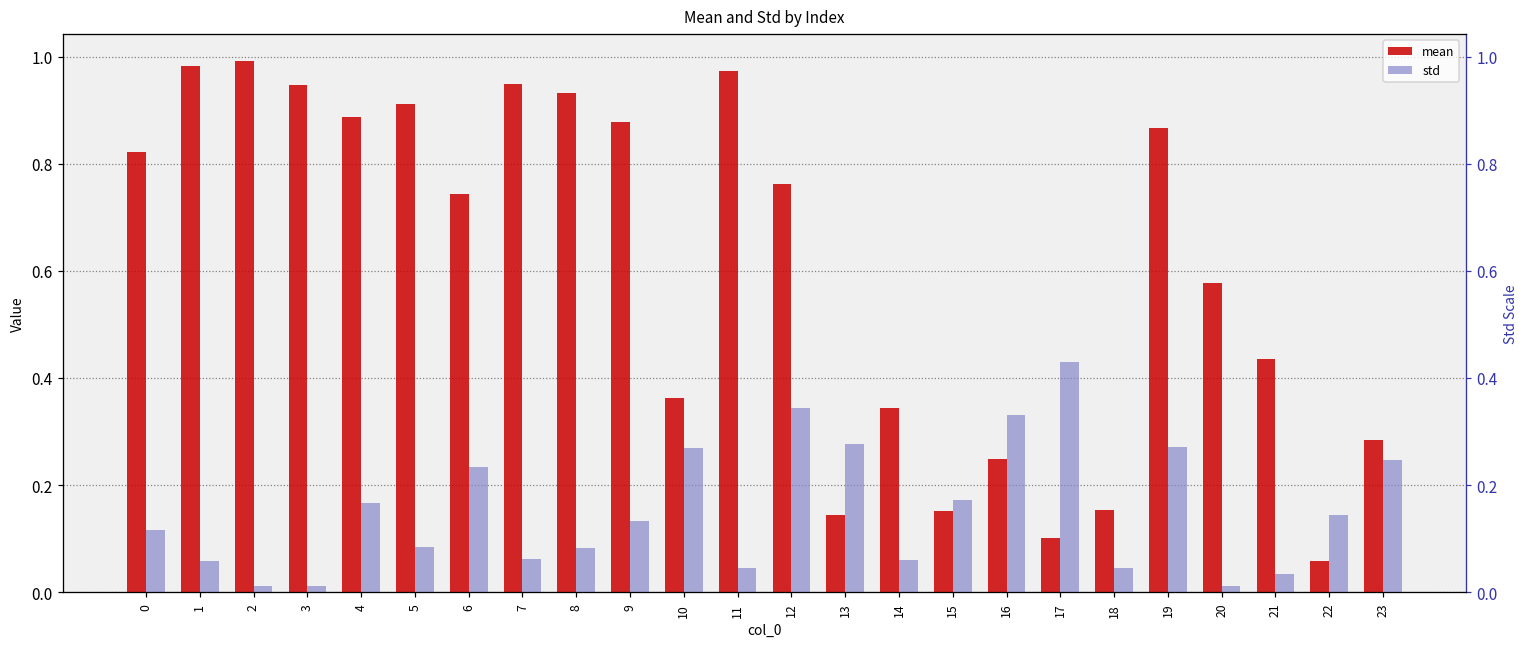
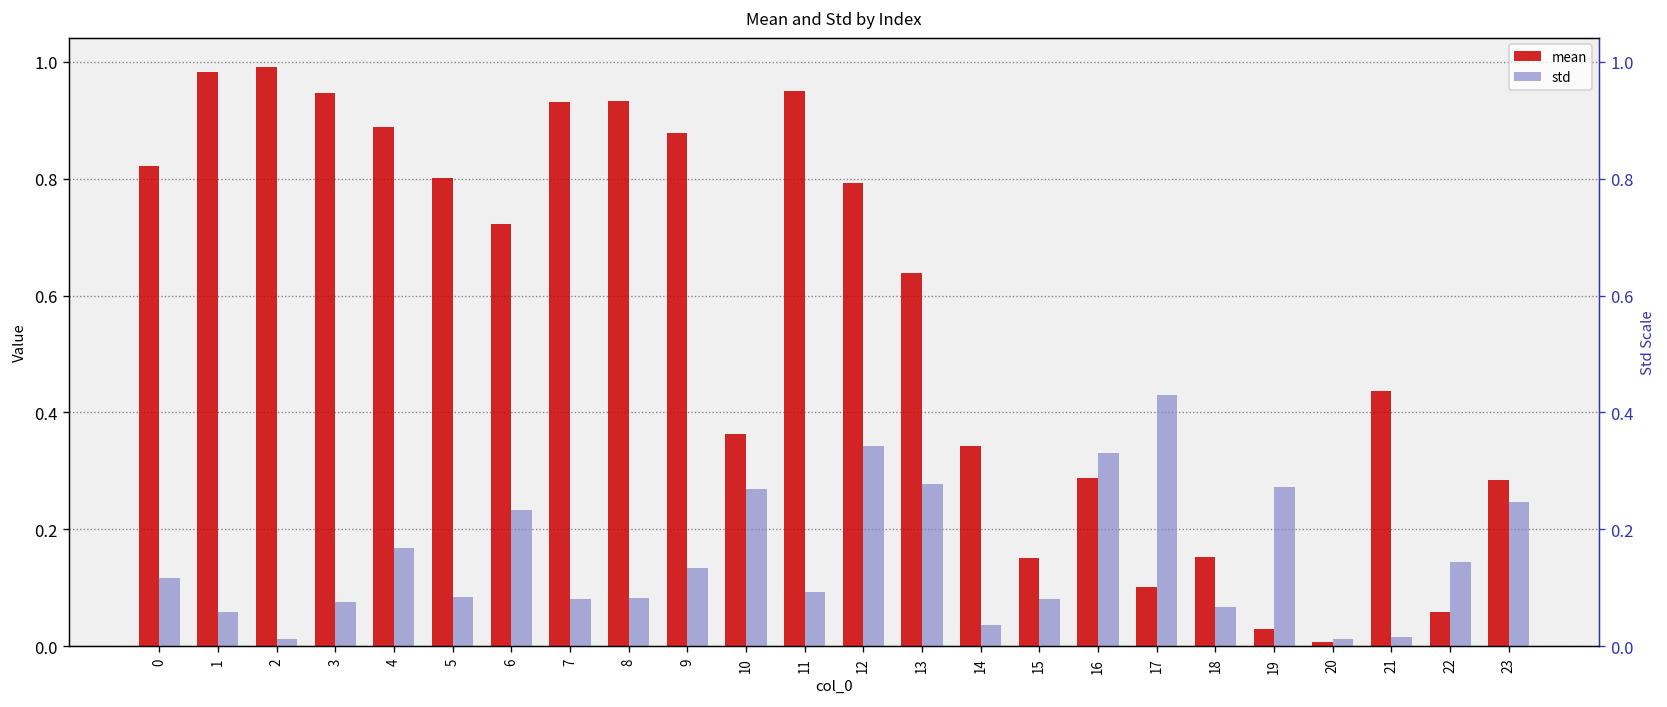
std, 3: 0.01 -> 0.08
mean, 5: 0.91 -> 0.80
mean, 6: 0.74 -> 0.72
mean, 7: 0.95 -> 0.93
std, 7: 0.06 -> 0.08
mean, 11: 0.97 -> 0.95
std, 11: 0.04 -> 0.09
mean, 12: 0.76 -> 0.79
mean, 13: 0.14 -> 0.64
std, 14: 0.06 -> 0.04
std, 15: 0.17 -> 0.08
mean, 16: 0.25 -> 0.29
std, 18: 0.04 -> 0.07
mean, 19: 0.87 -> 0.03
mean, 20: 0.58 -> 0.01
std, 21: 0.03 -> 0.02
